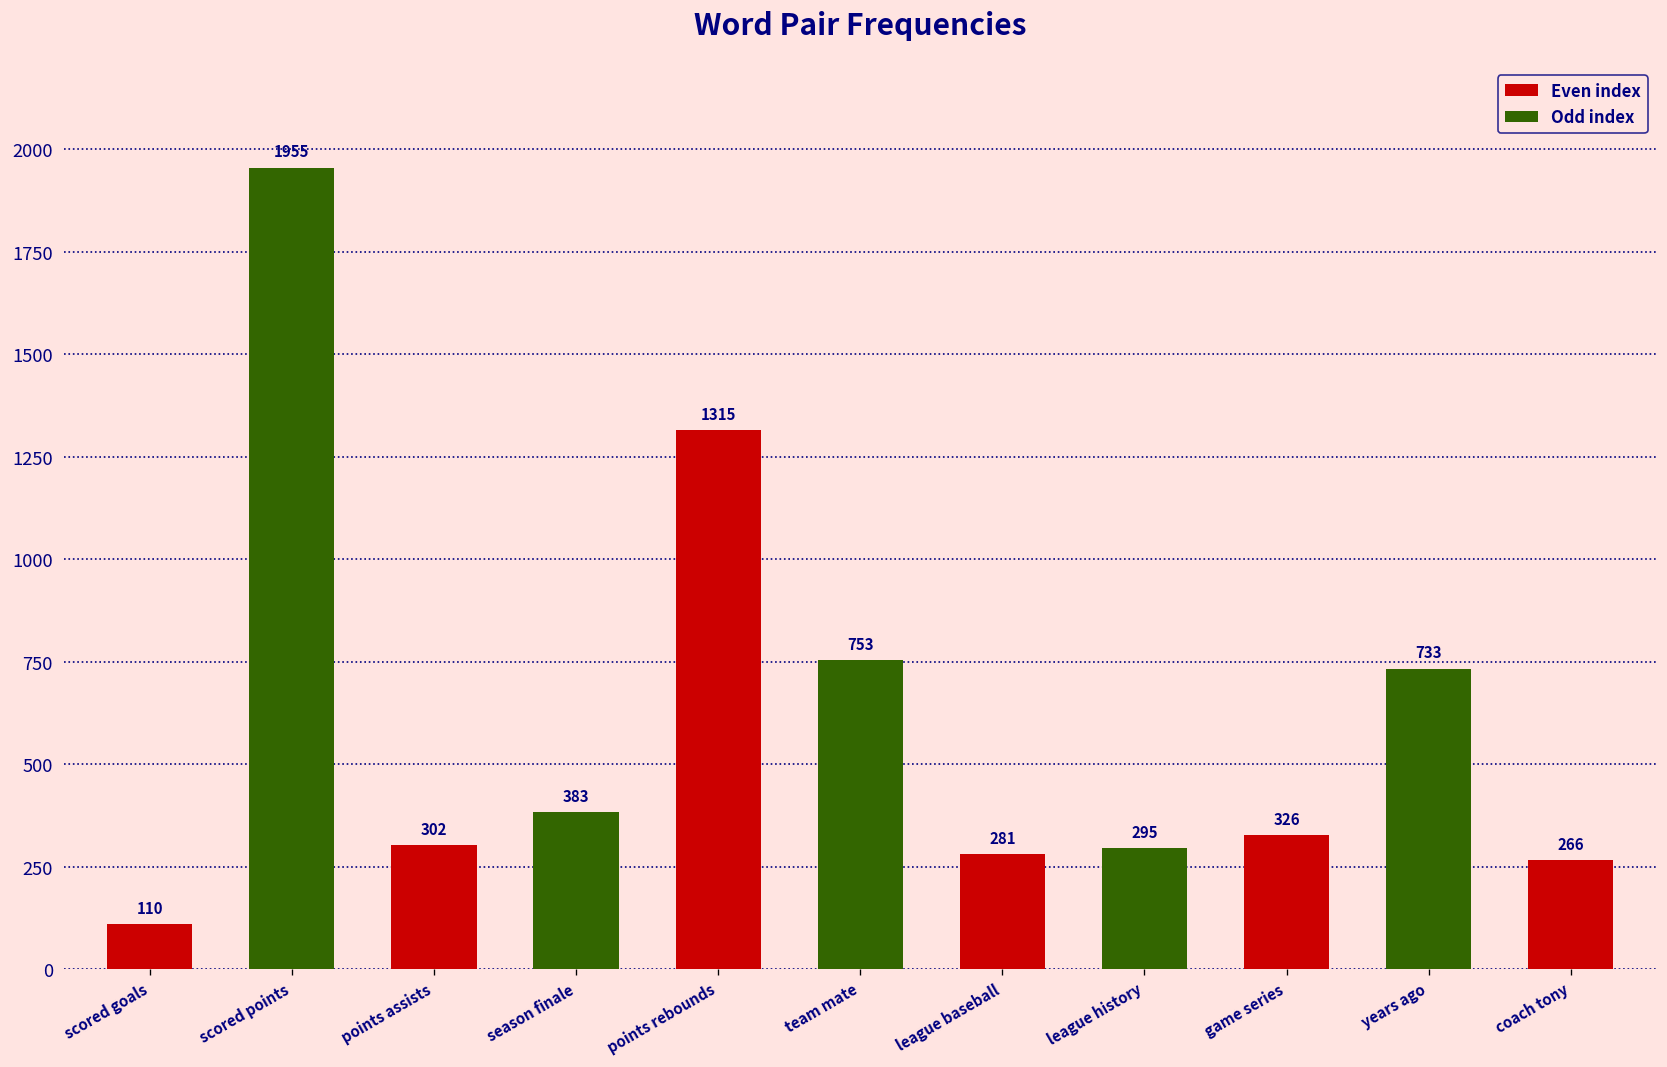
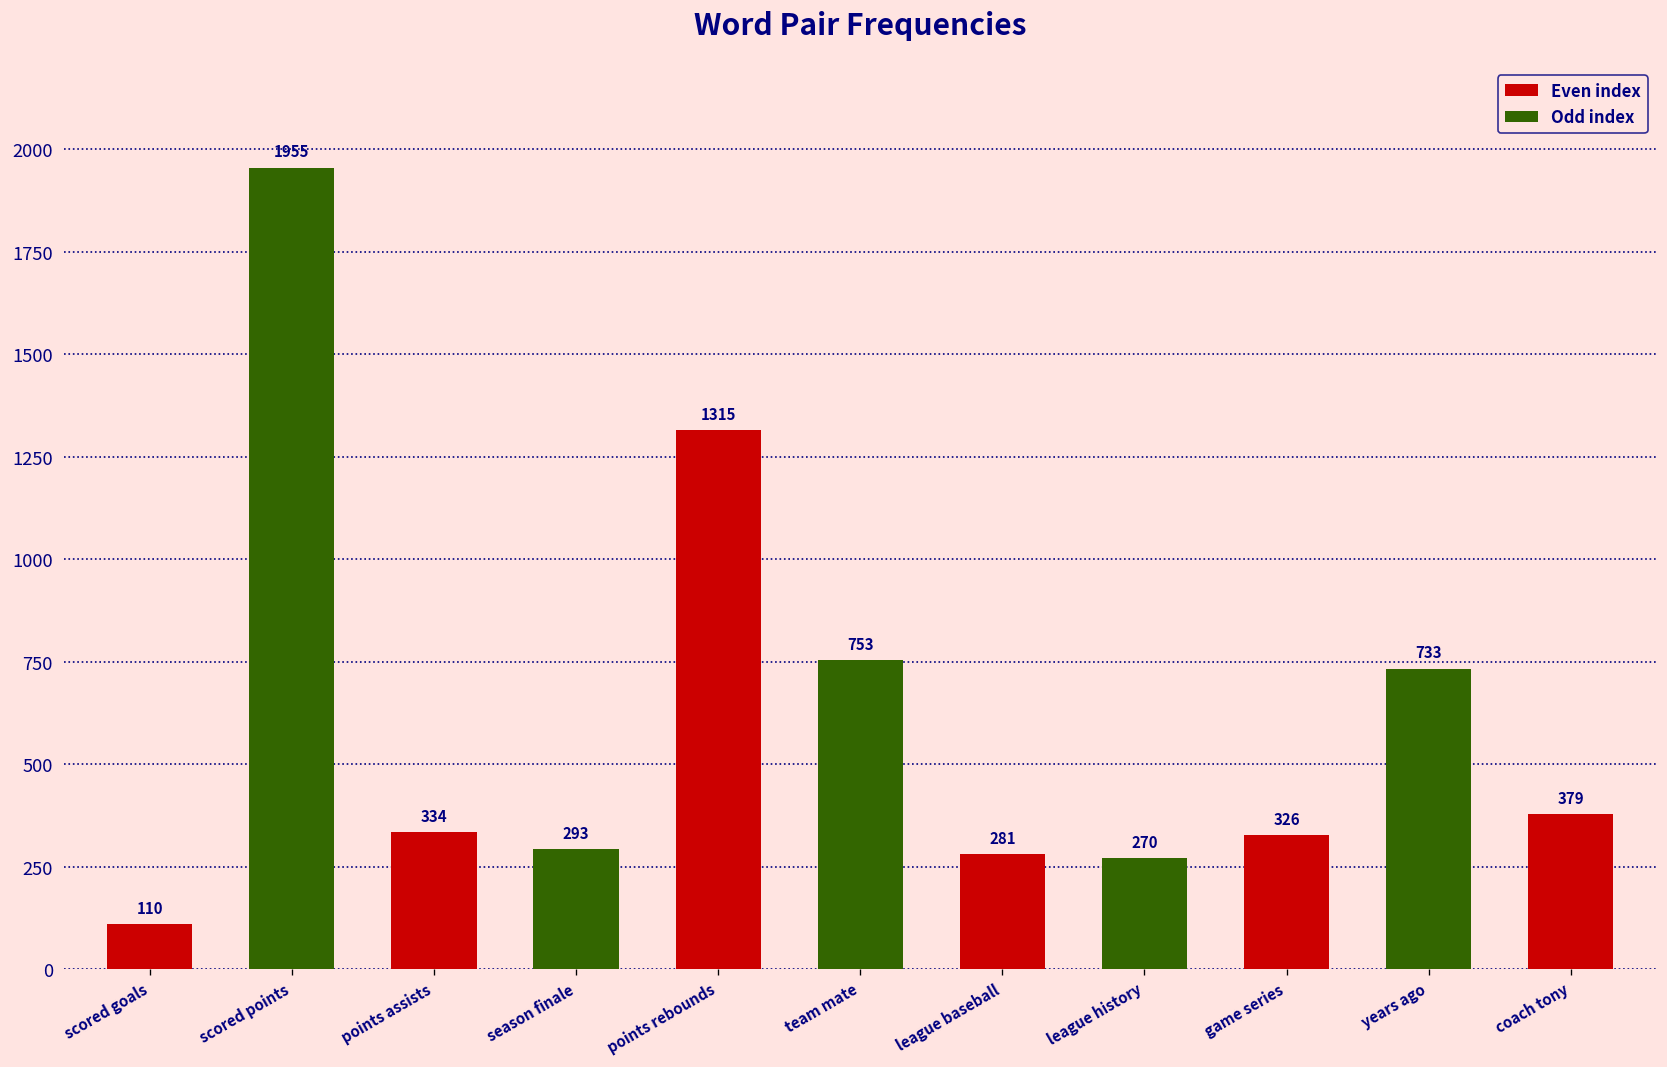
points assists: 302 -> 334
season finale: 383 -> 293
league history: 295 -> 270
coach tony: 266 -> 379
